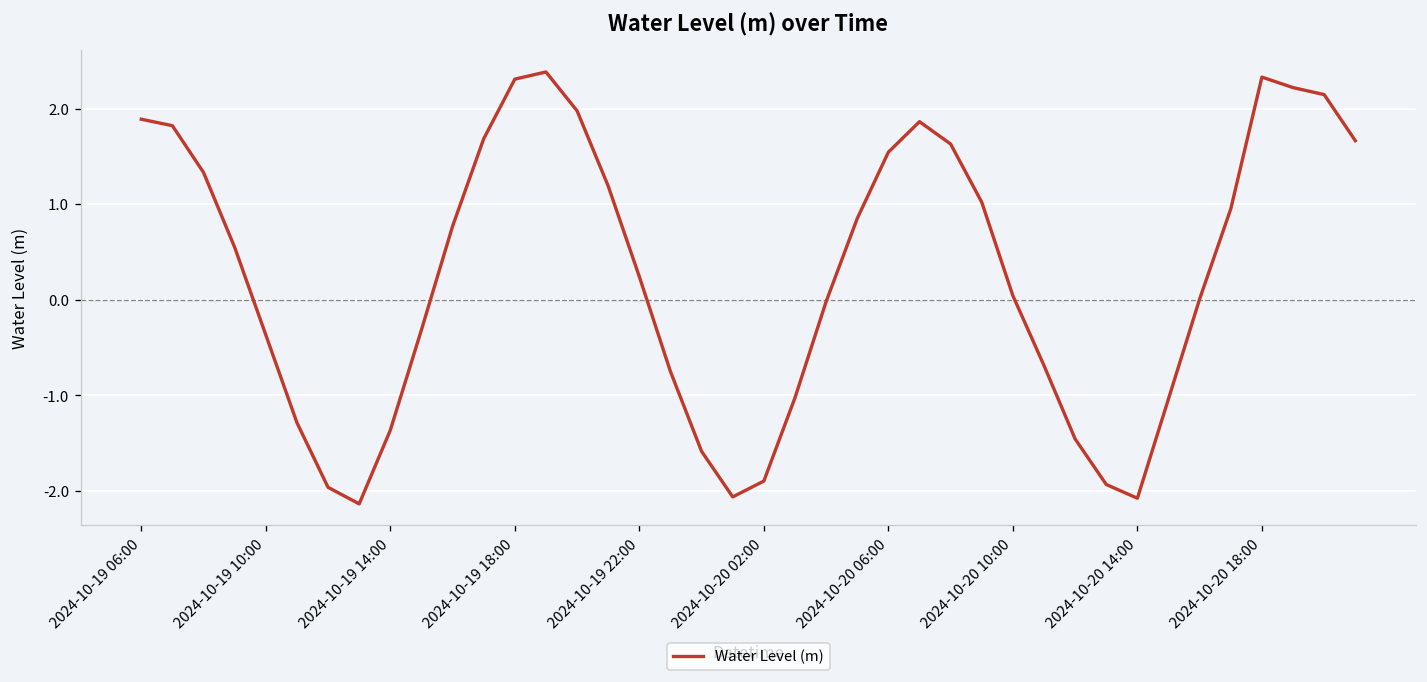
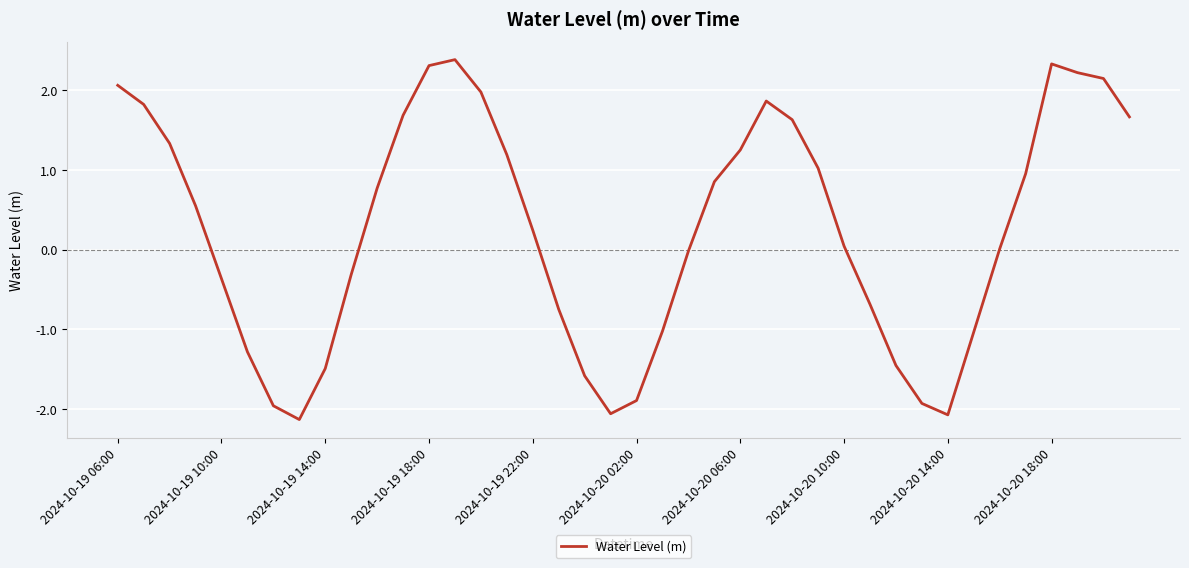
2024-10-19 06:00: 1.9 -> 2.1
2024-10-19 14:00: -1.4 -> -1.5
2024-10-20 06:00: 1.5 -> 1.3
